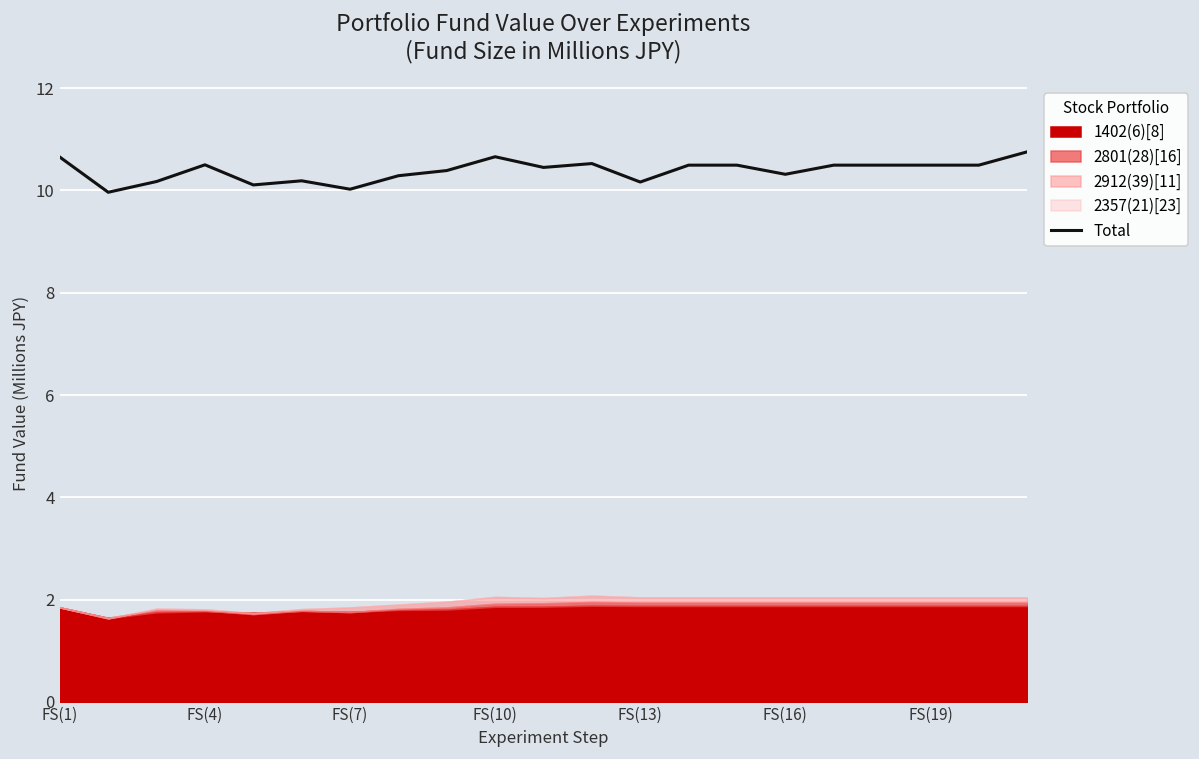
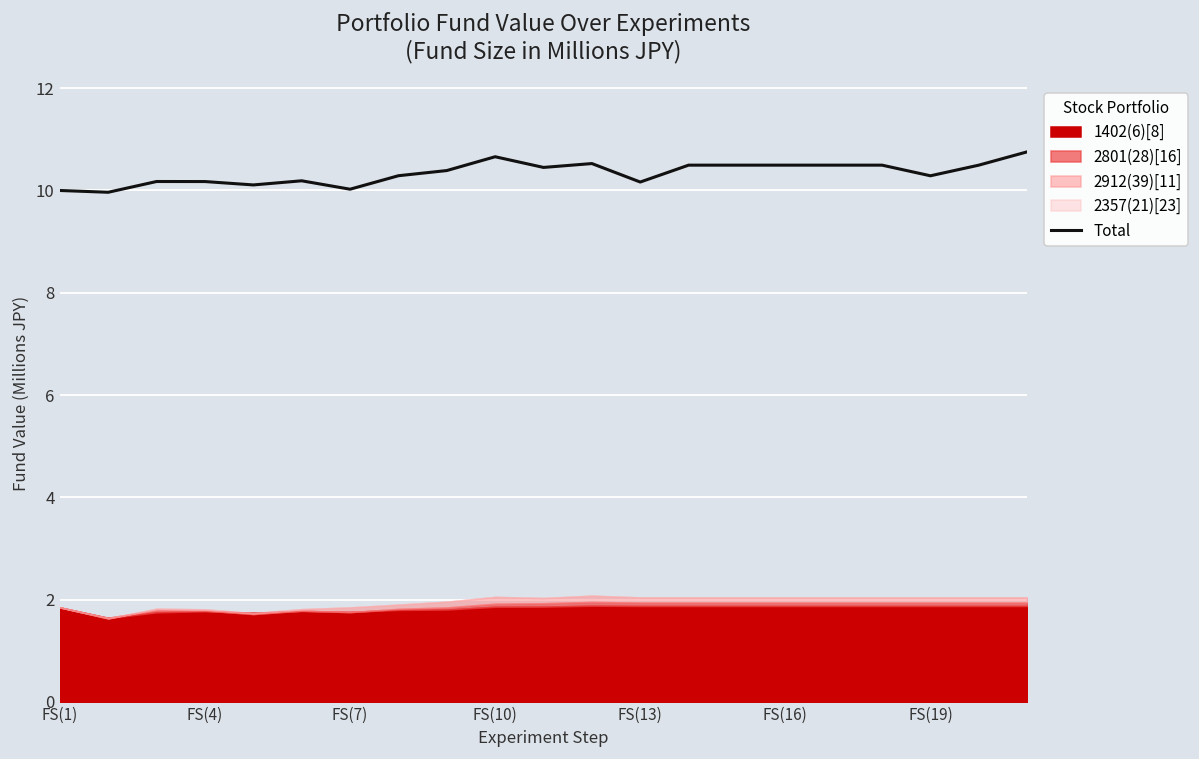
Total, FS(1): 10.7 -> 10.0
Total, FS(4): 10.5 -> 10.2
Total, FS(16): 10.3 -> 10.5
Total, FS(19): 10.5 -> 10.3
